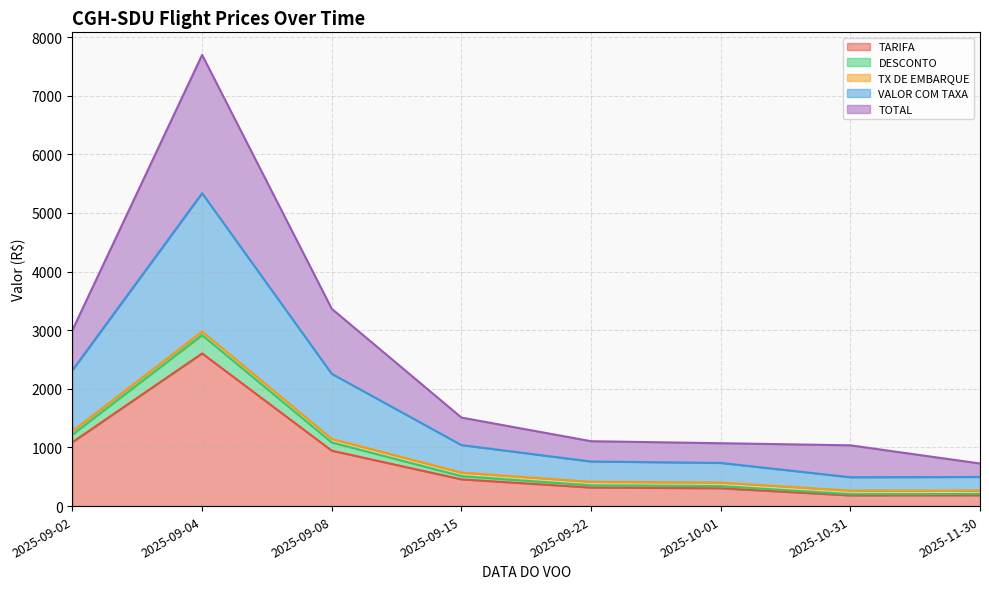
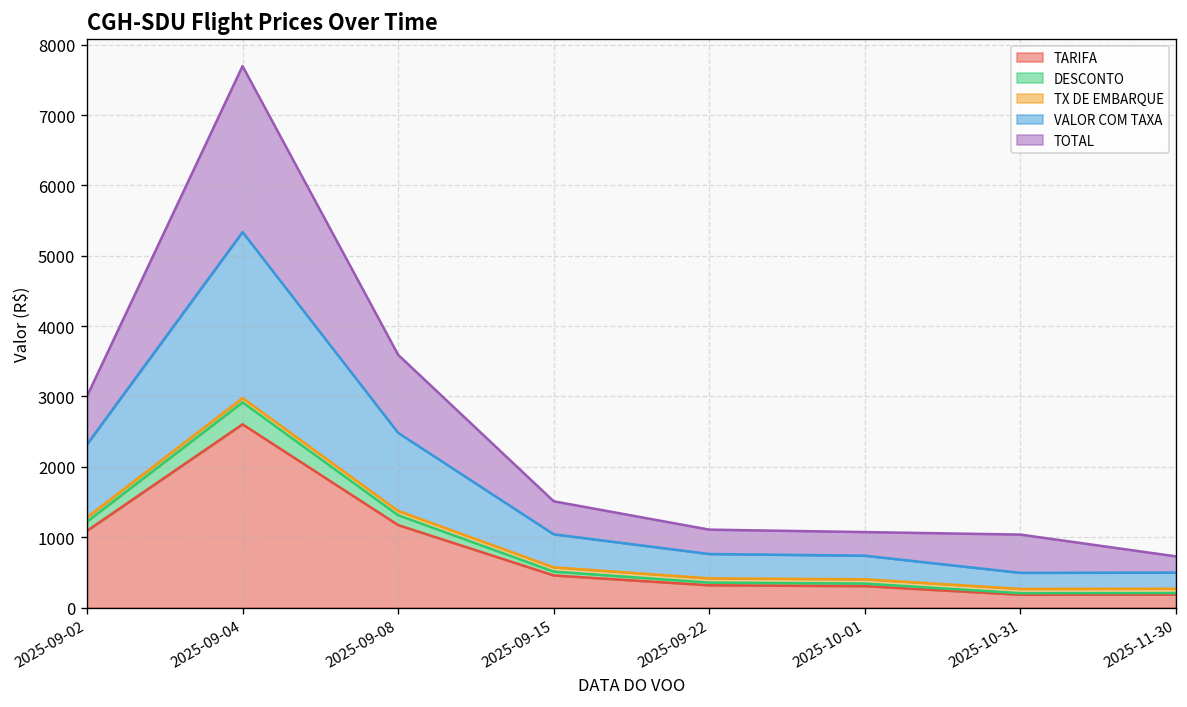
TARIFA, 2025-09-08: 900 -> 1200
